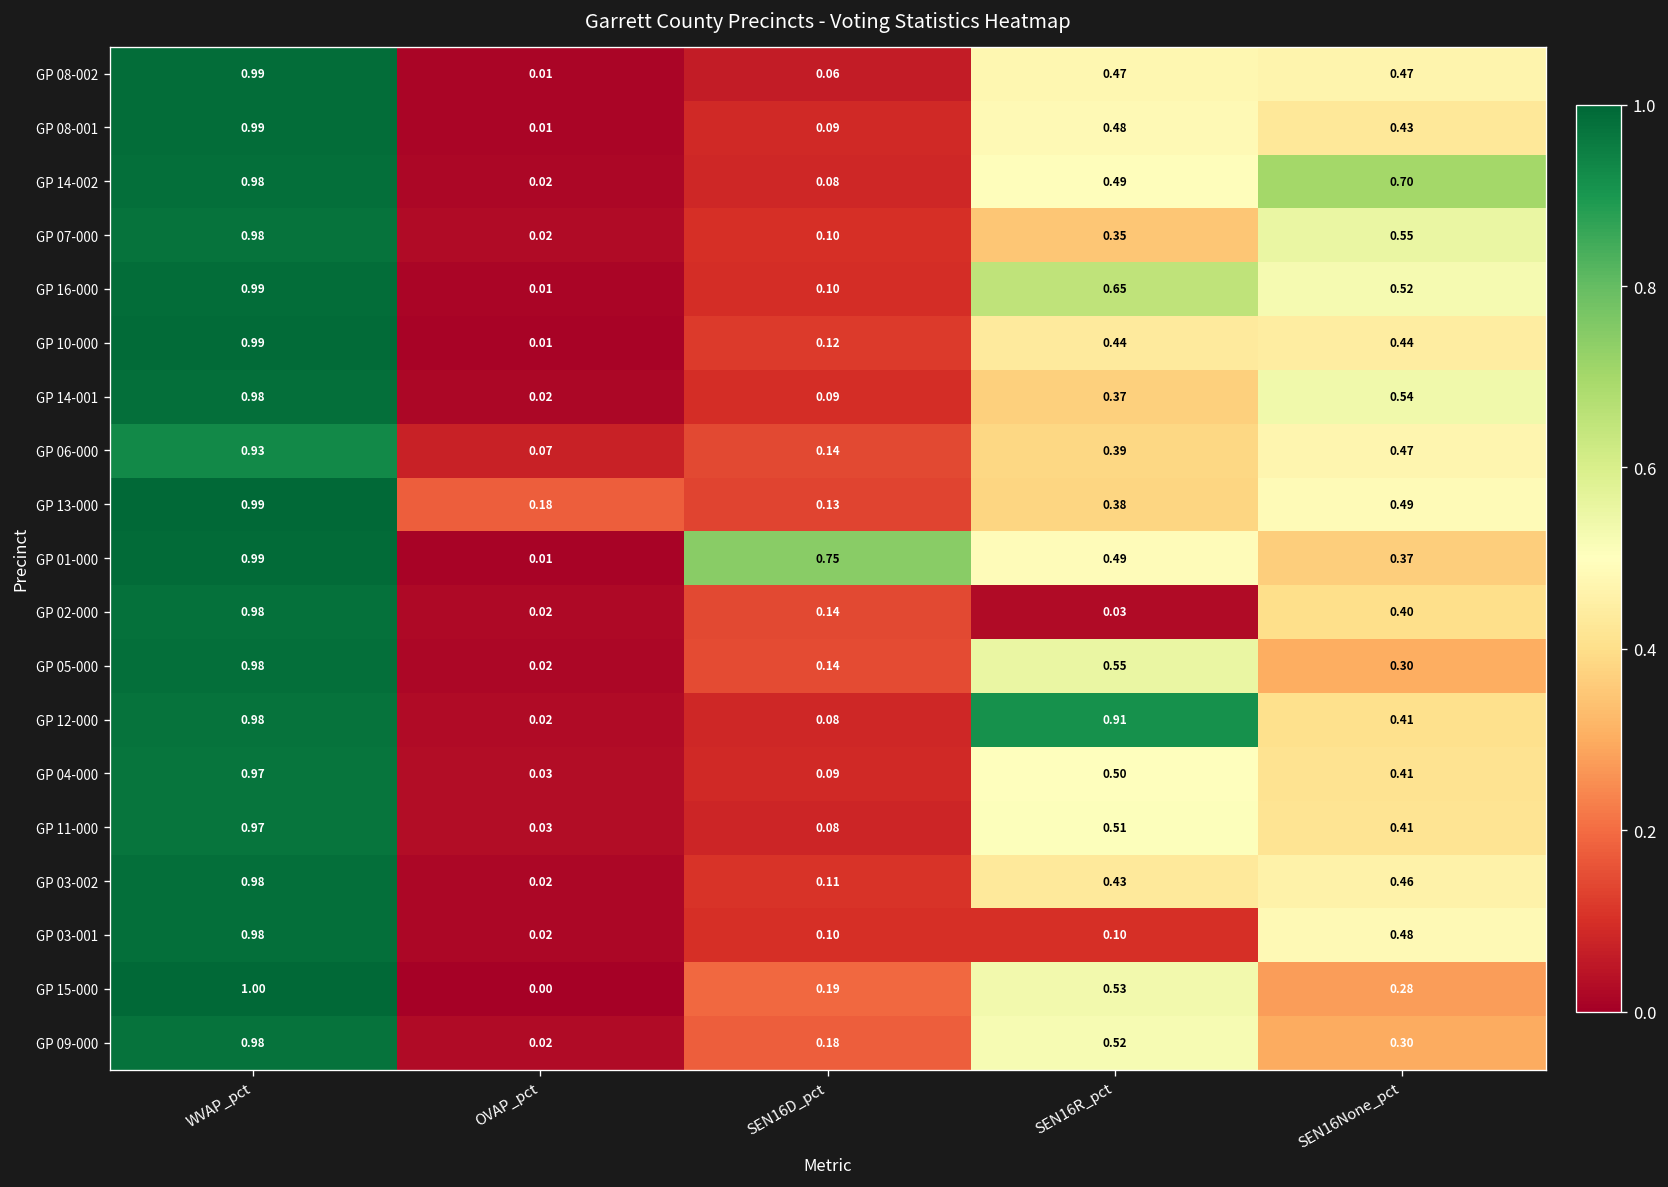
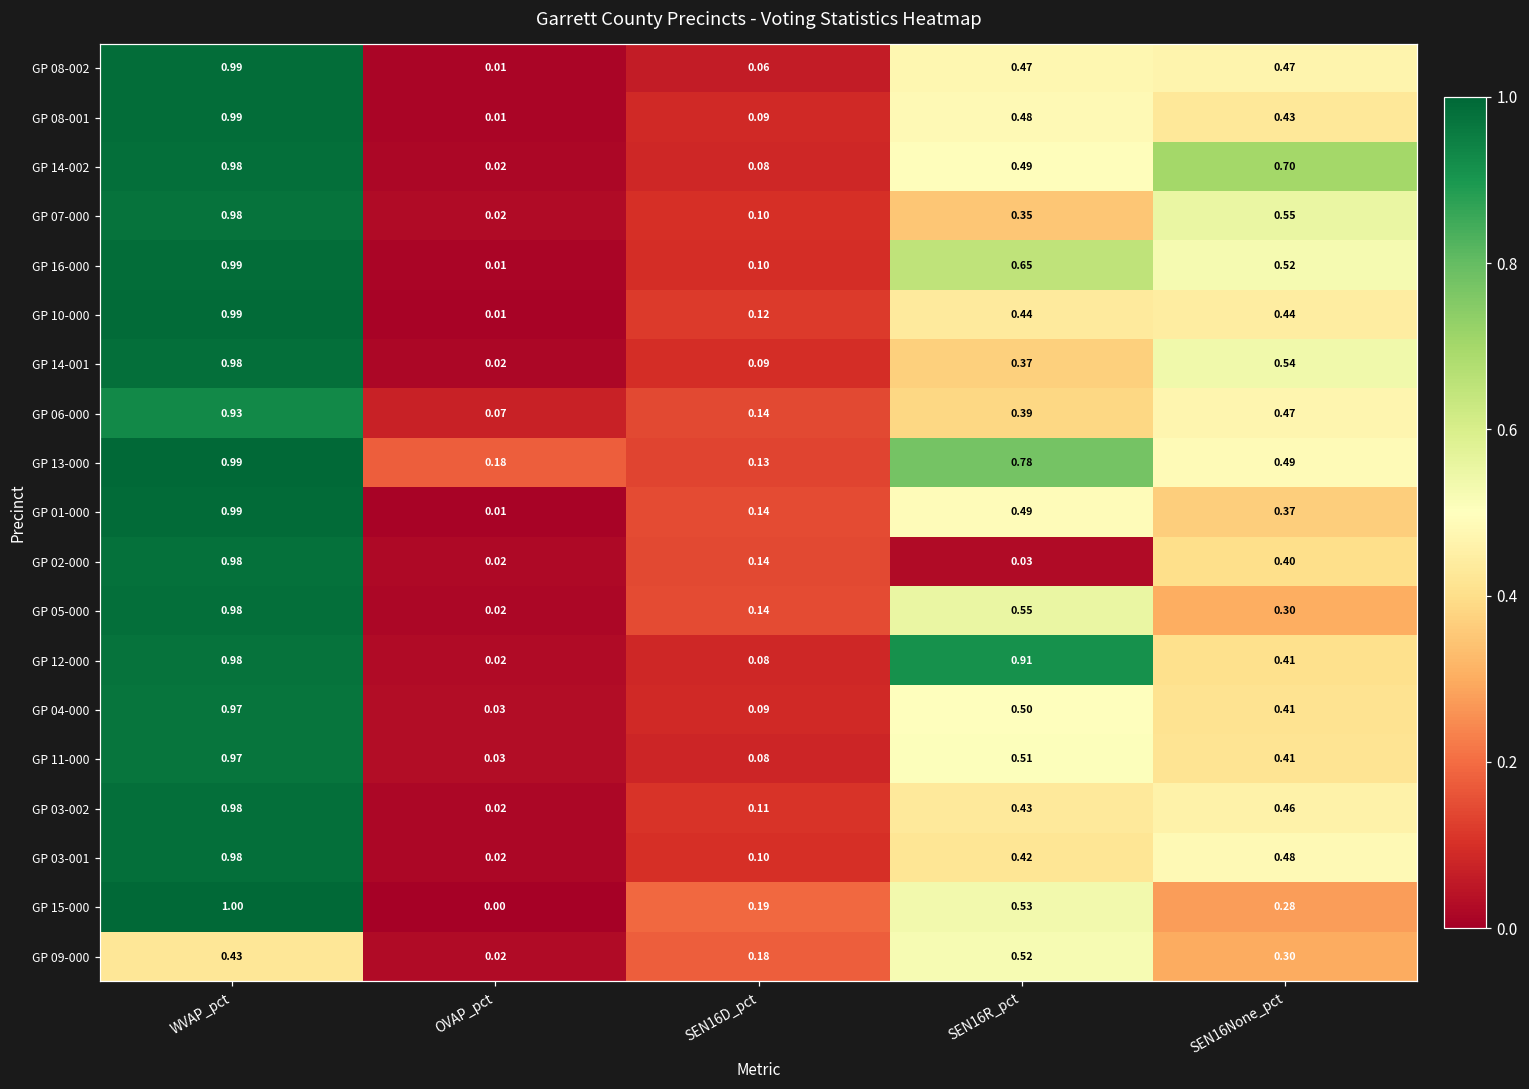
GP 13-000, SEN16R_pct: 0.38 -> 0.78
GP 01-000, SEN16D_pct: 0.75 -> 0.14
GP 03-001, SEN16R_pct: 0.10 -> 0.42
GP 09-000, WVAP_pct: 0.98 -> 0.43
